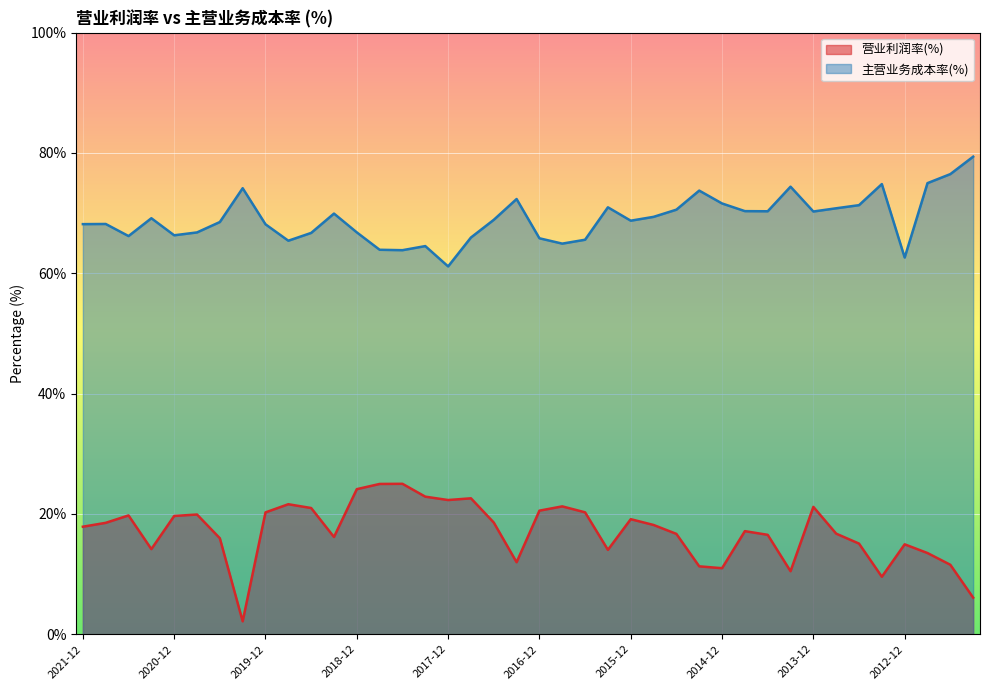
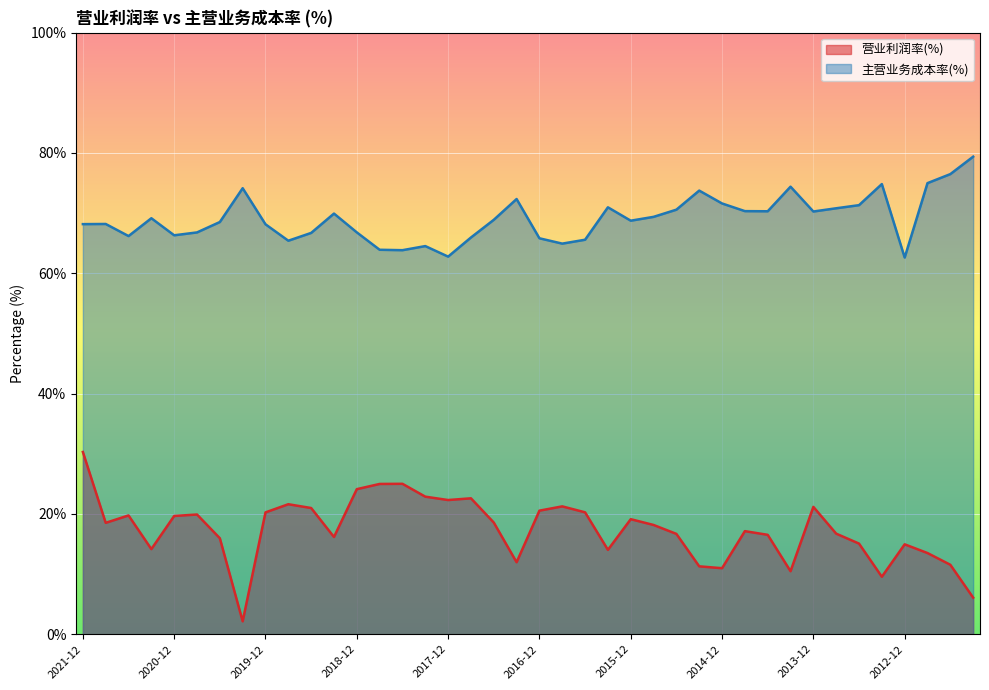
营业利润率(%), 2021-12: 18% -> 30%
主营业务成本率(%), 2017-12: 61% -> 63%
